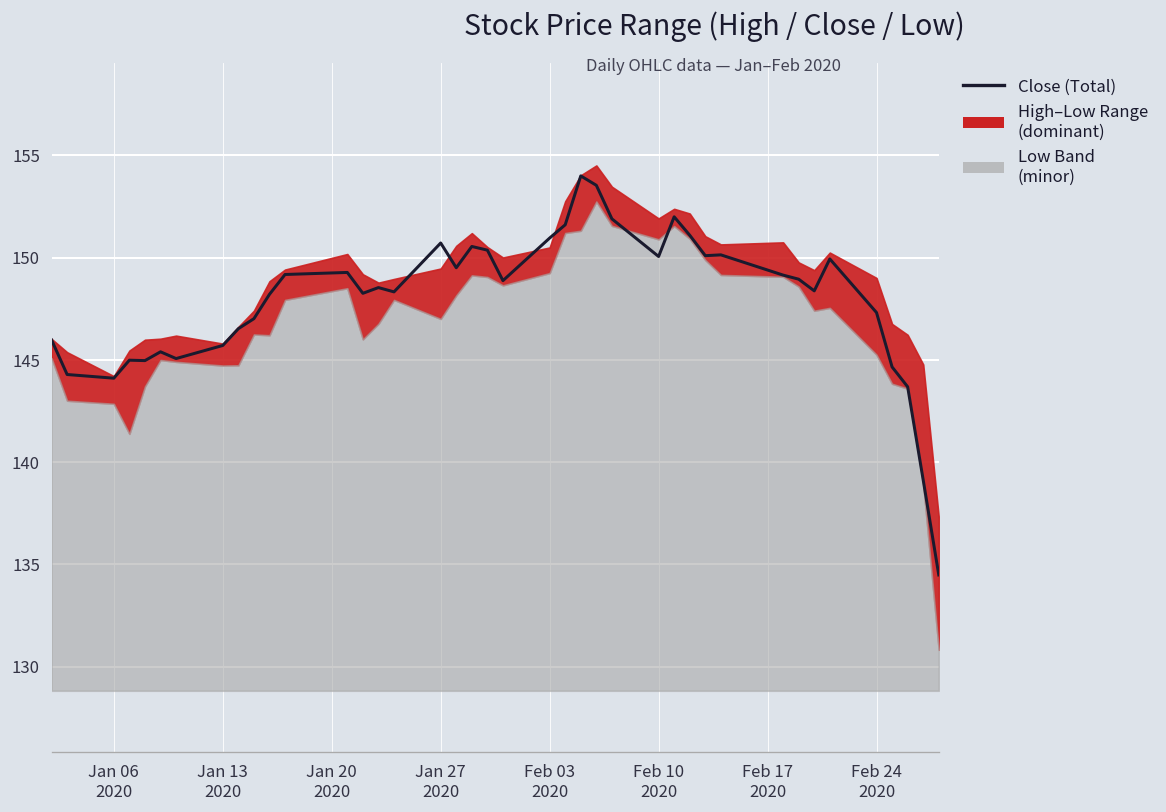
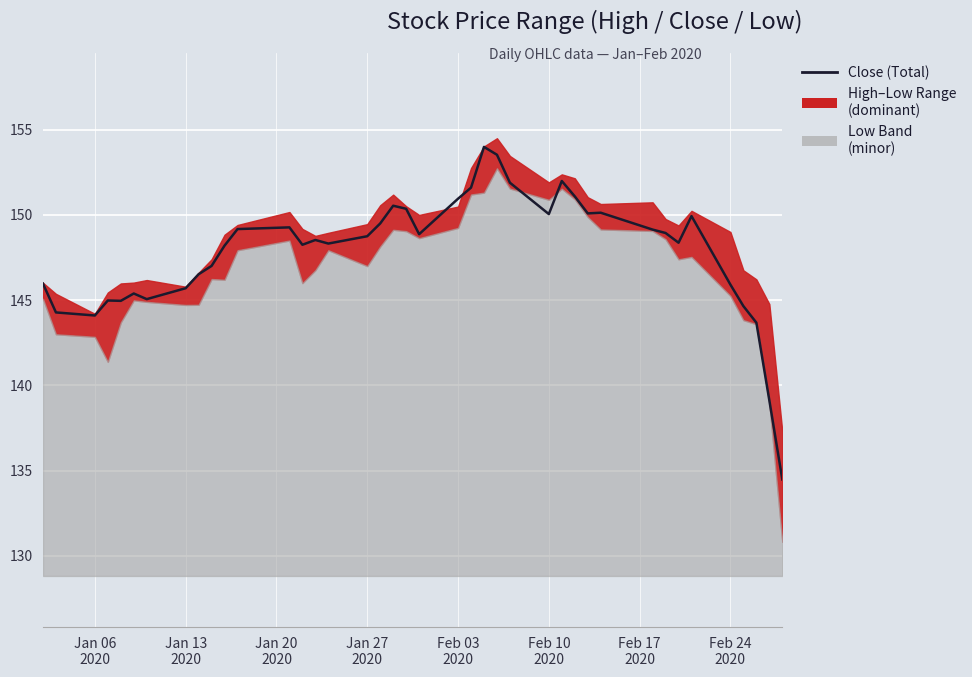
Close (Total), Jan 27 2020: 150.7 -> 148.8
Close (Total), Feb 24 2020: 147.3 -> 145.9
